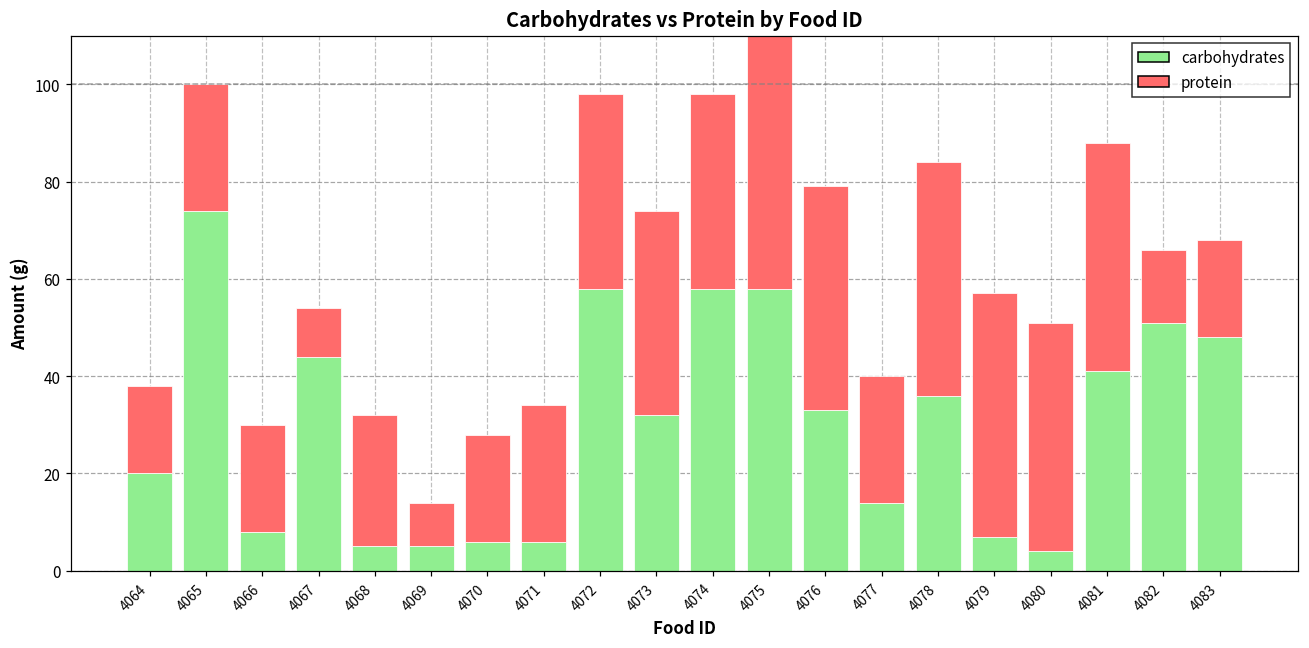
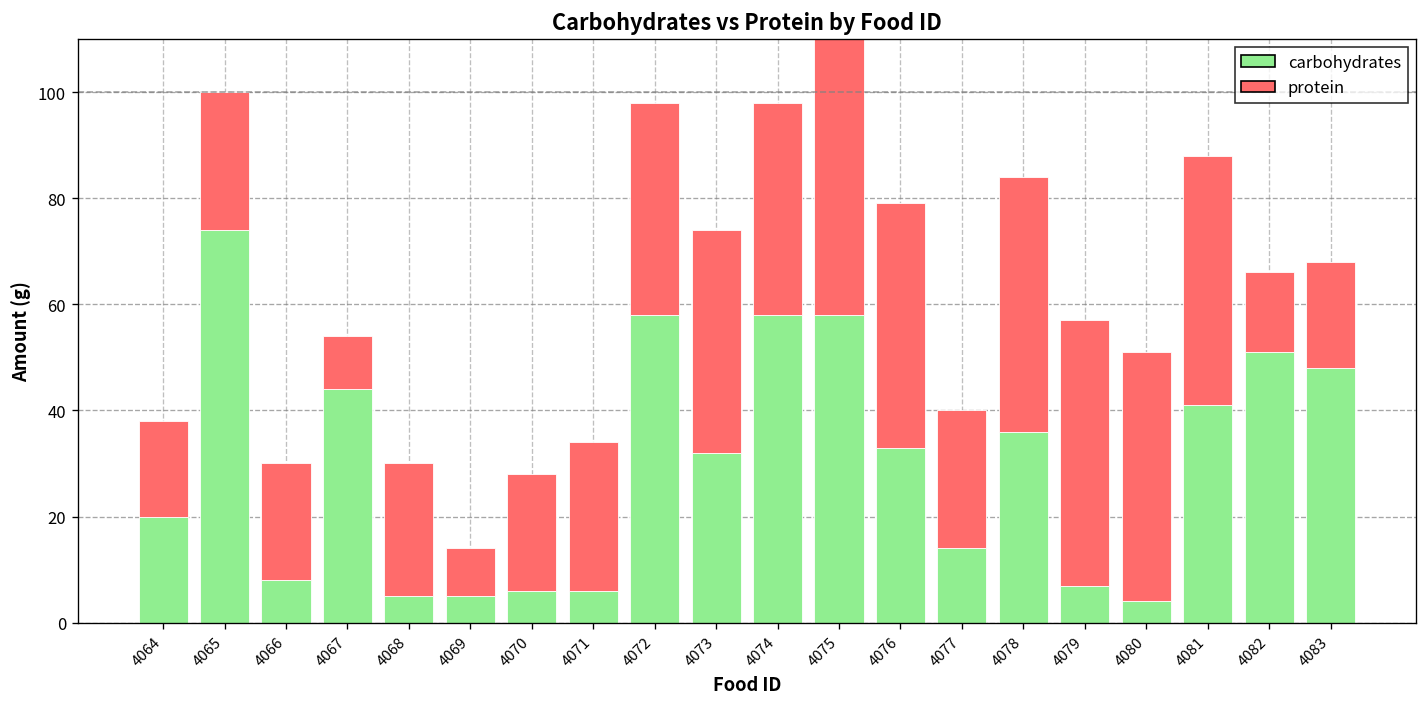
protein, 4068: 27 -> 25
